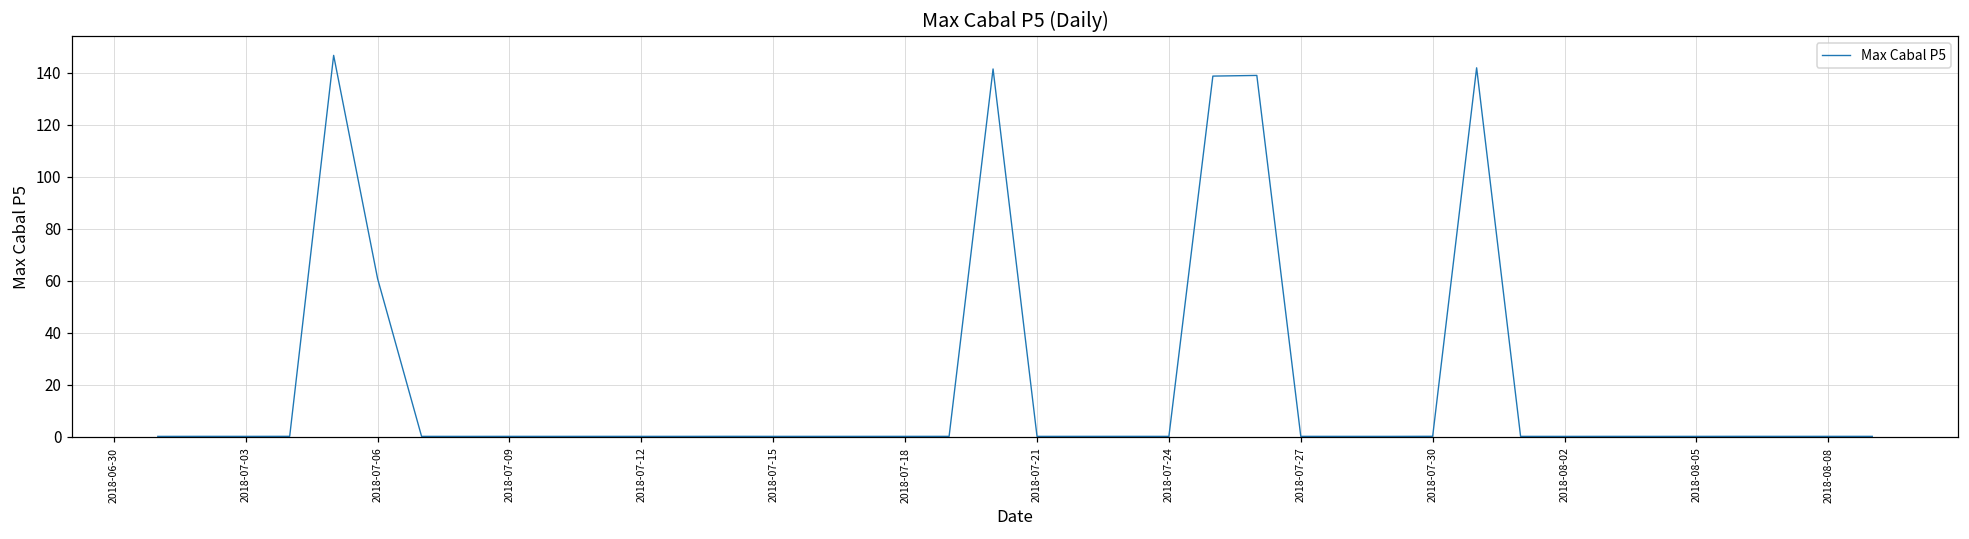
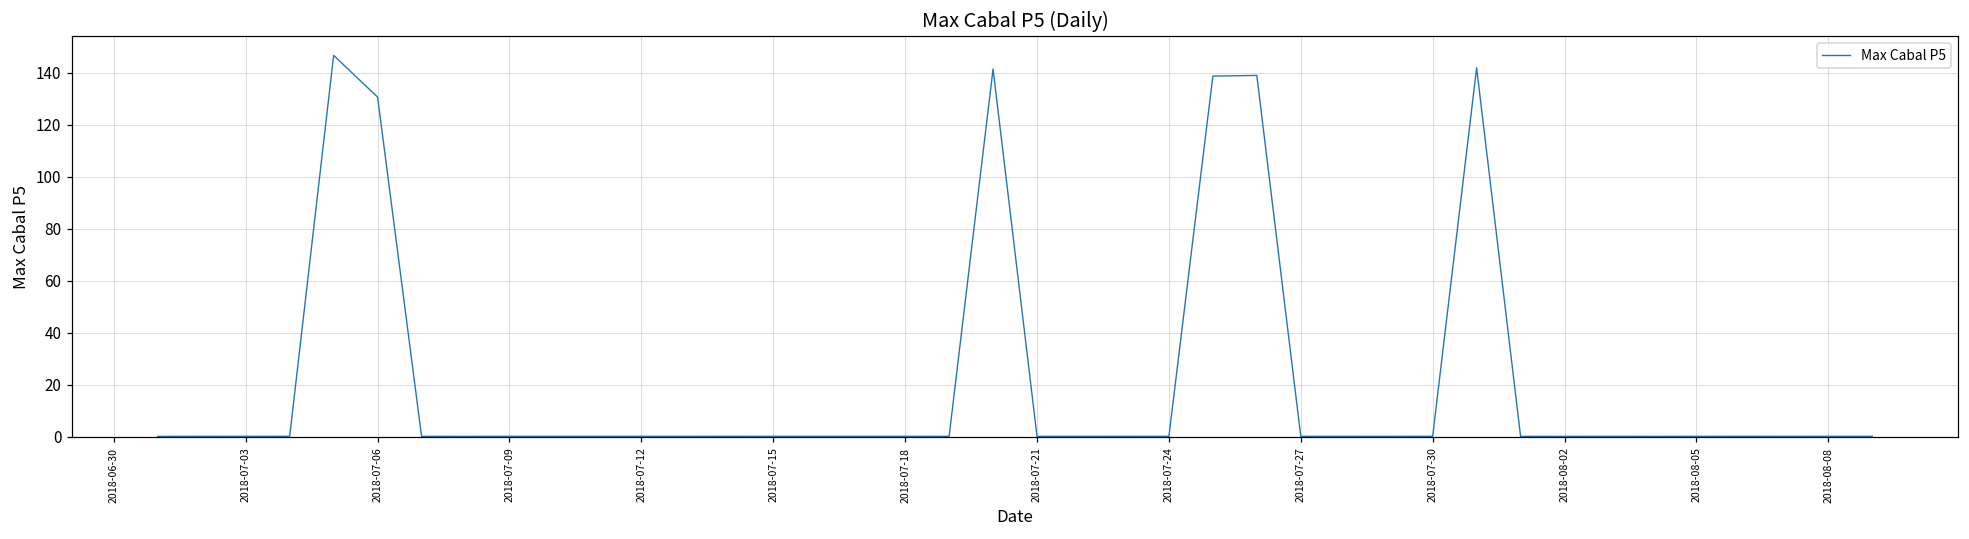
2018-07-06: 61 -> 131
